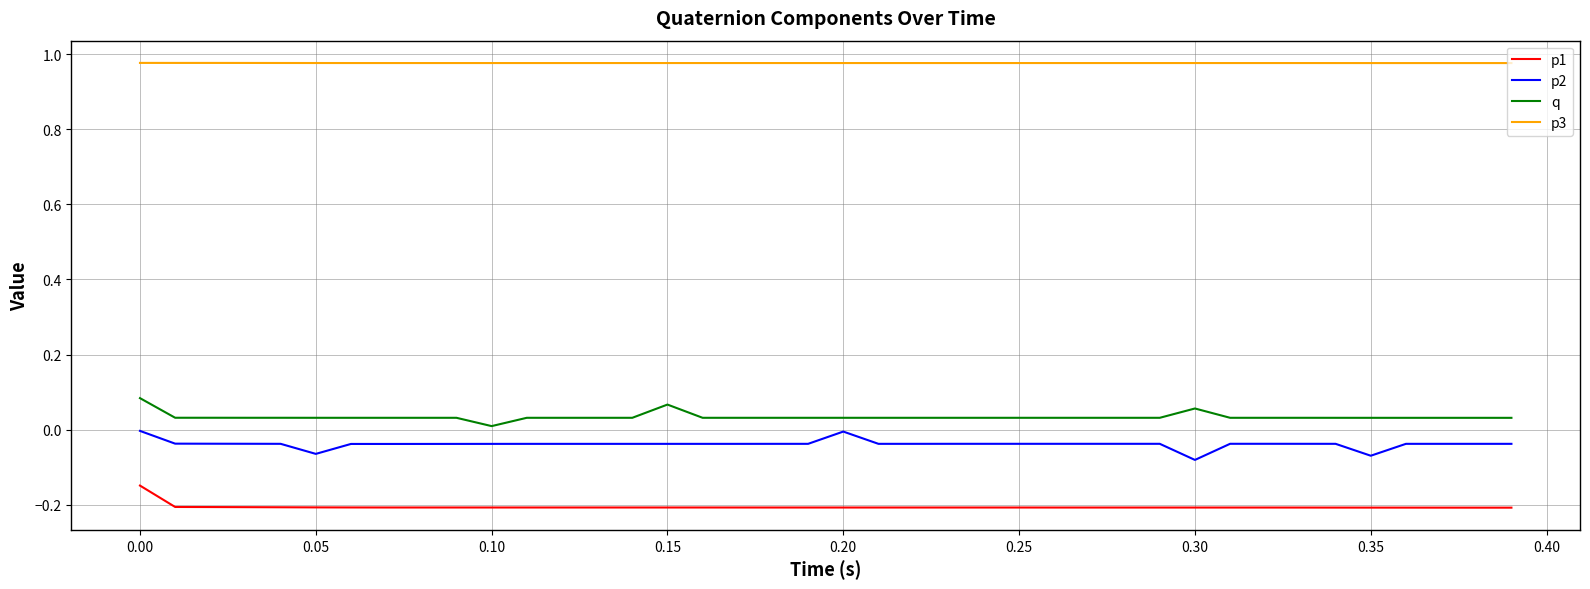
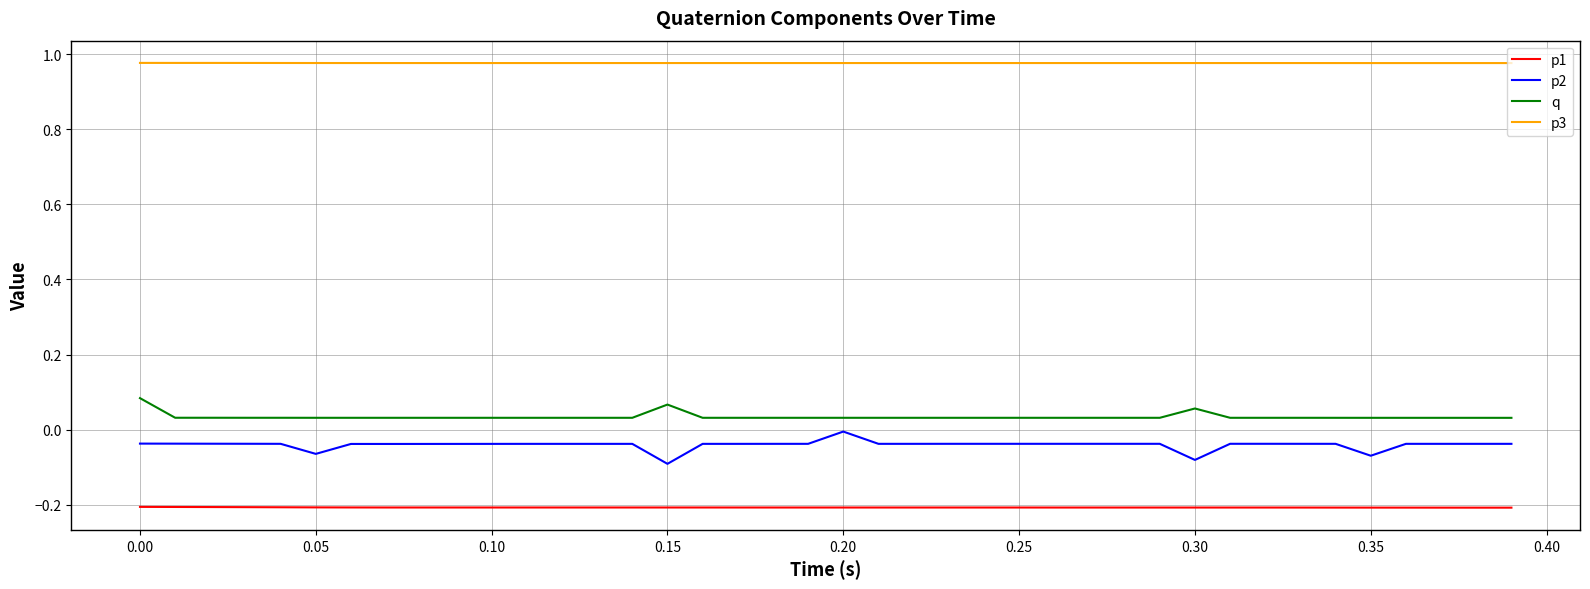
p1, 0.00: -0.15 -> -0.21
p2, 0.00: 0.00 -> -0.04
q, 0.10: 0.01 -> 0.03
p2, 0.15: -0.04 -> -0.09
